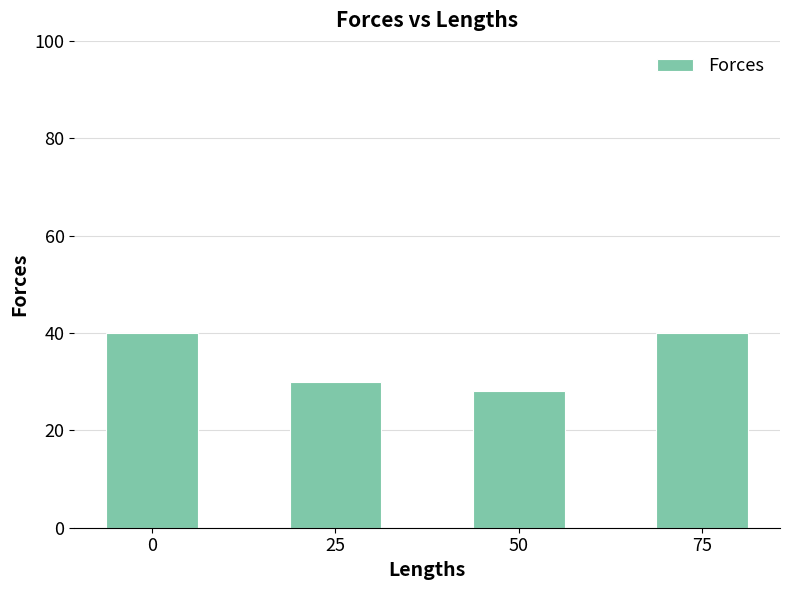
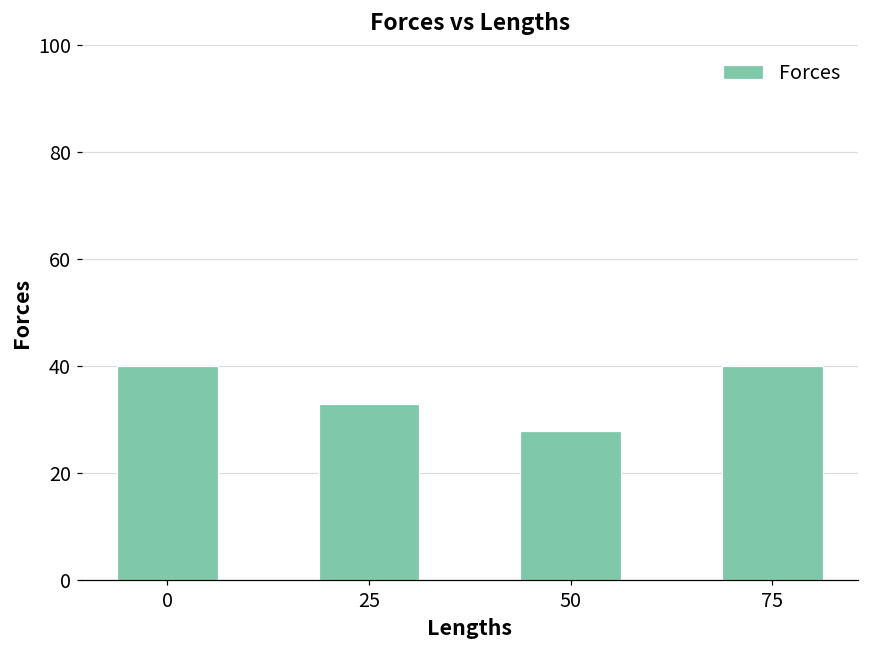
25: 30 -> 33
